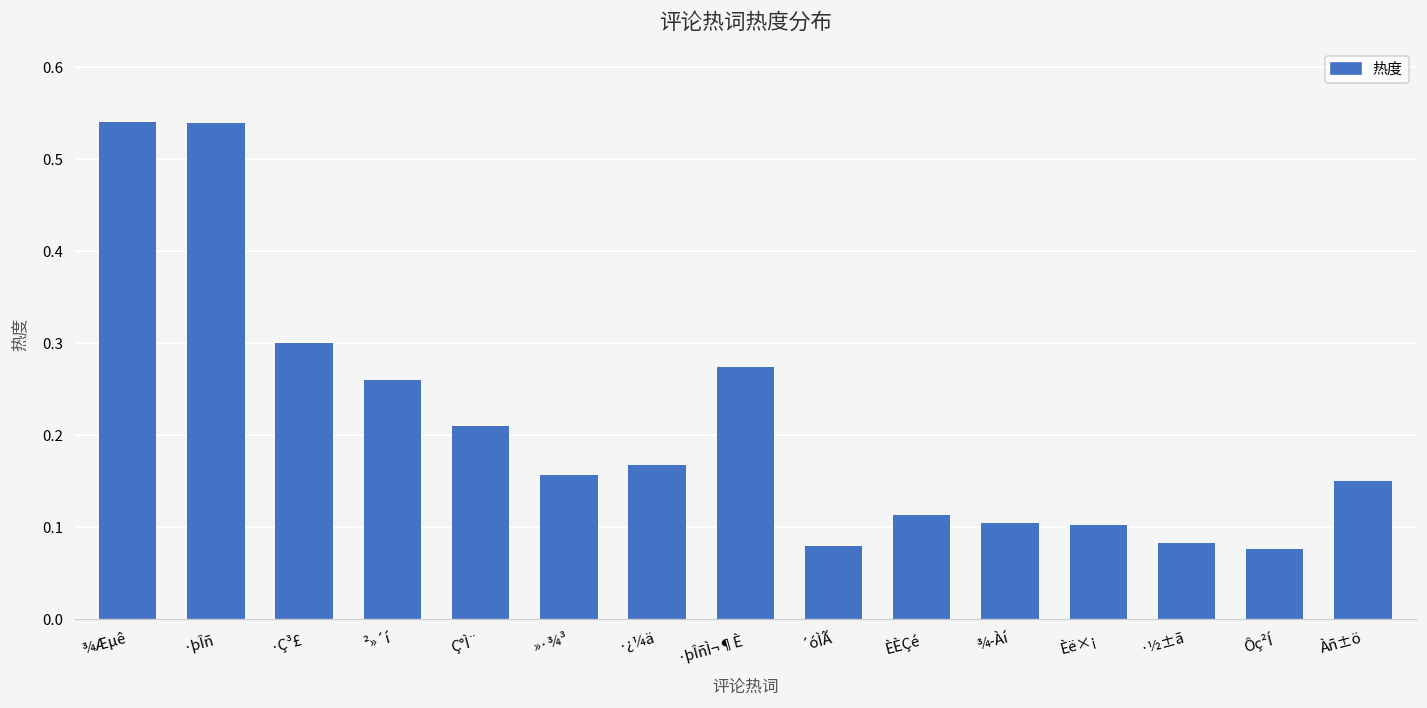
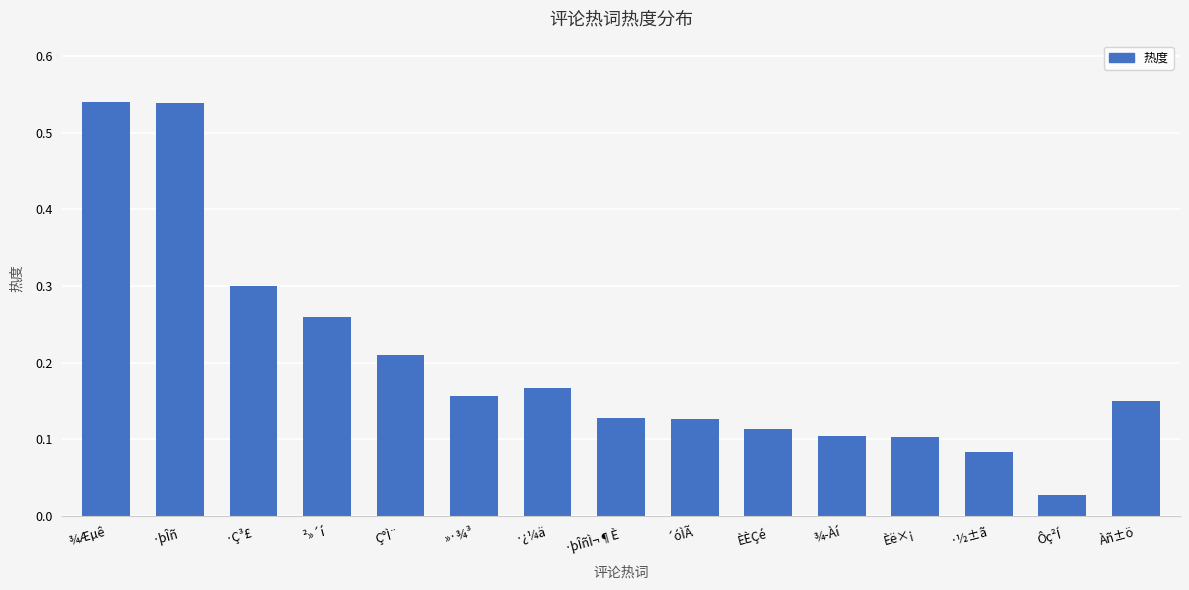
·þÎñÌ¬¶È: 0.27 -> 0.13
´óÌÃ: 0.08 -> 0.13
Ôç²Í: 0.08 -> 0.03
